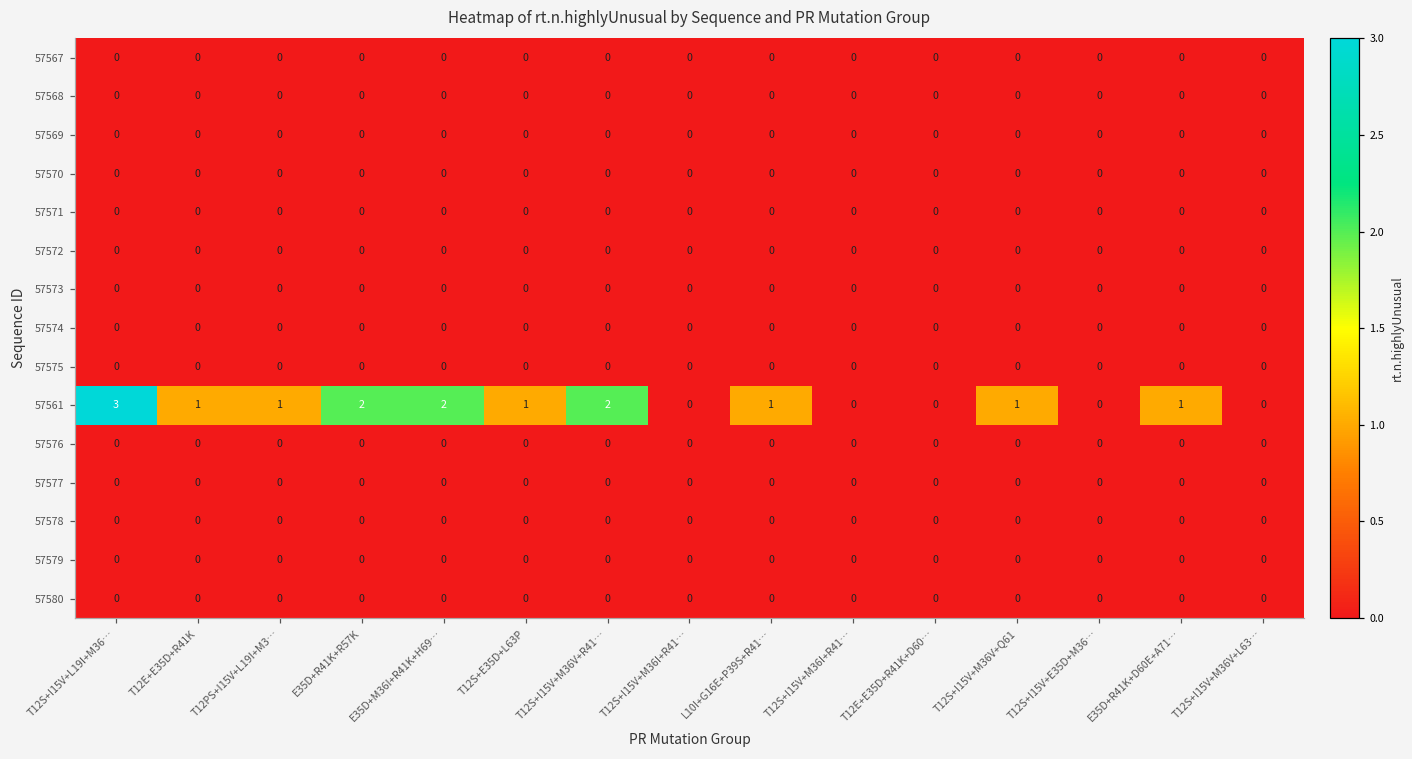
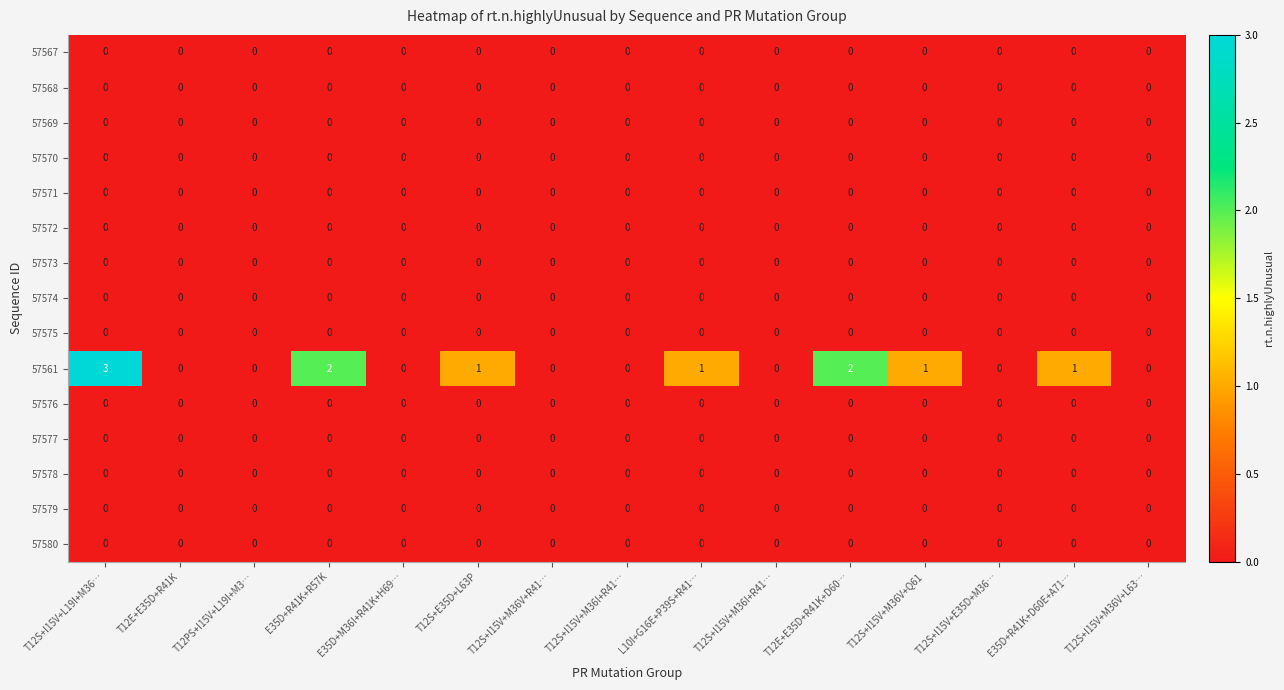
57561, T12E+E35D+R41K: 1 -> 0
57561, T12PS+I15V+L19I+M3…: 1 -> 0
57561, E35D+M36I+R41K+H69…: 2 -> 0
57561, T12S+I15V+M36V+R41…: 2 -> 0
57561, T12E+E35D+R41K+D60…: 0 -> 2
